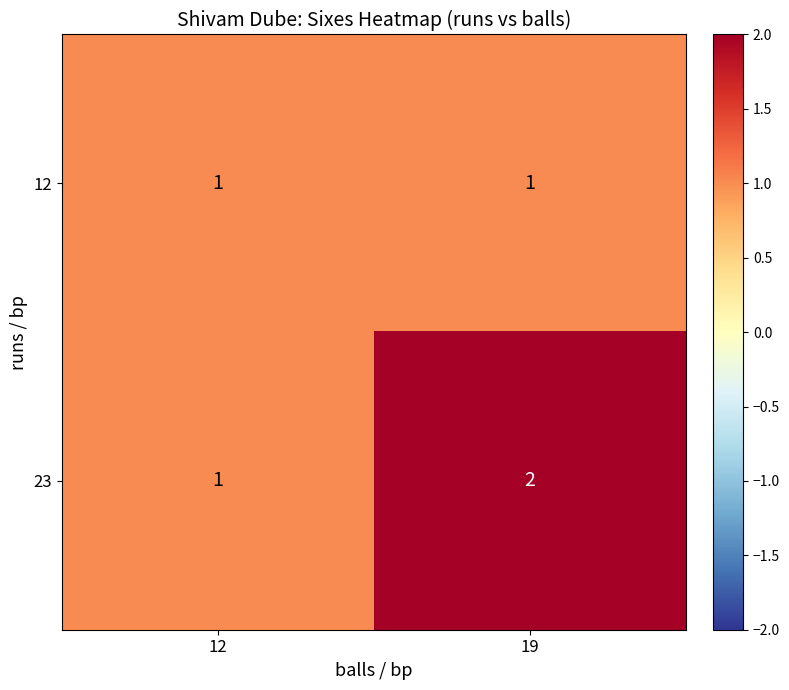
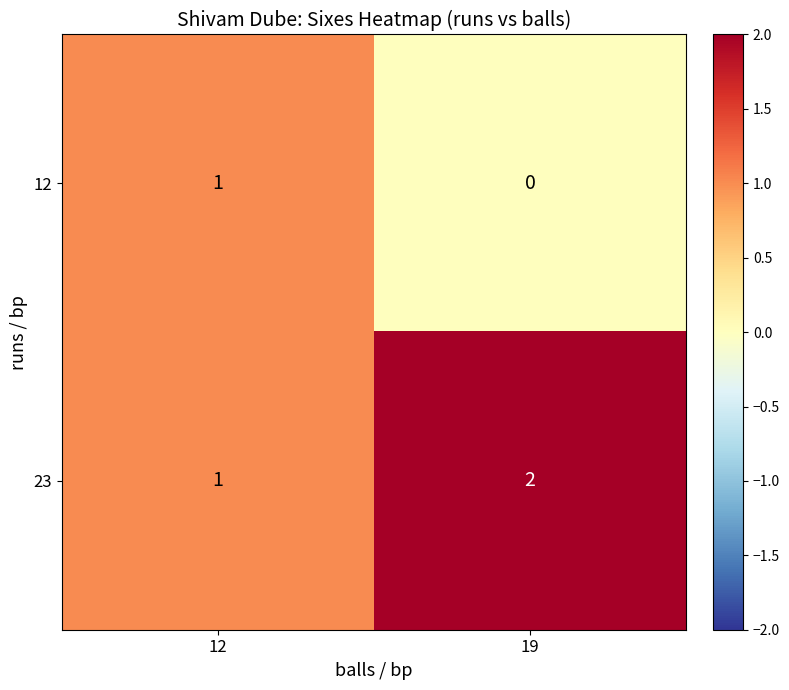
12, 19: 1 -> 0
